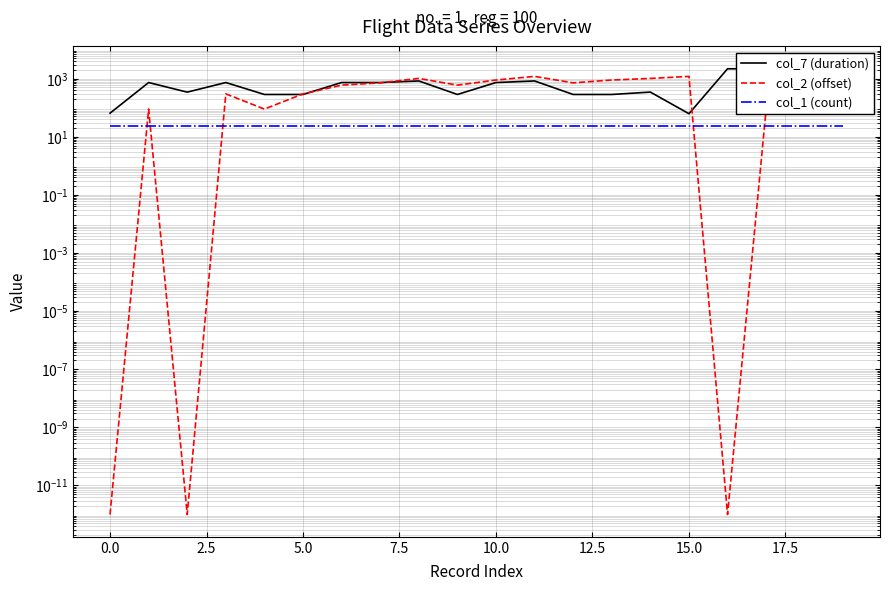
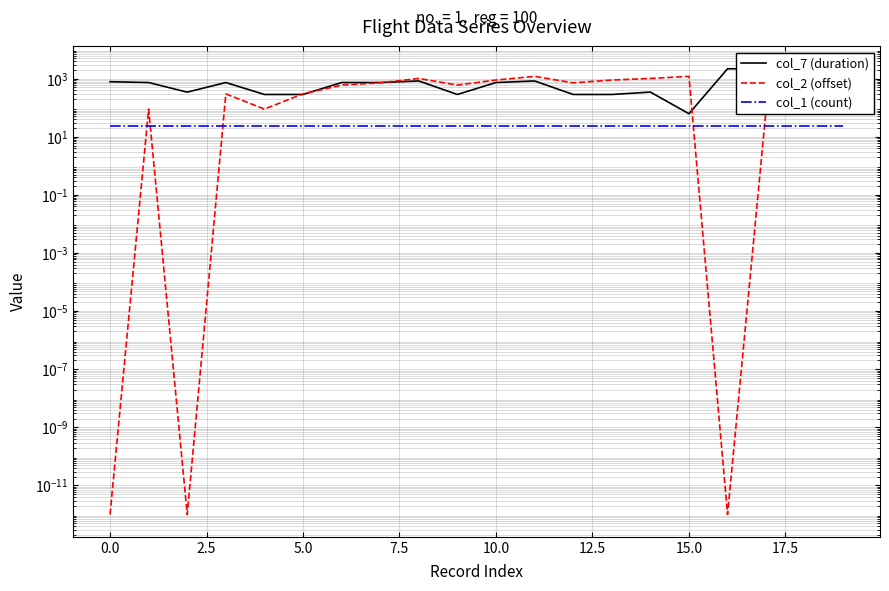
col_7 (duration), 0.0: 70 -> 800
